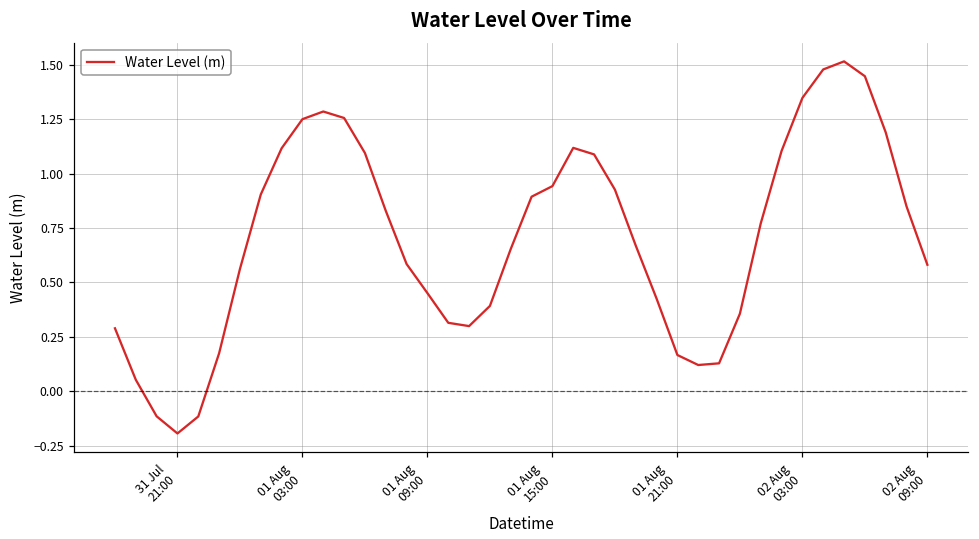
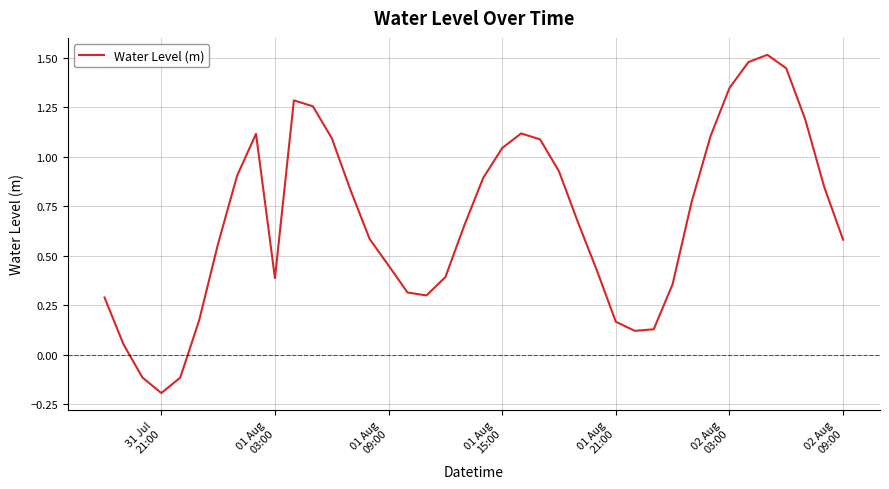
01 Aug 03:00: 1.25 -> 0.39
01 Aug 15:00: 0.94 -> 1.04
